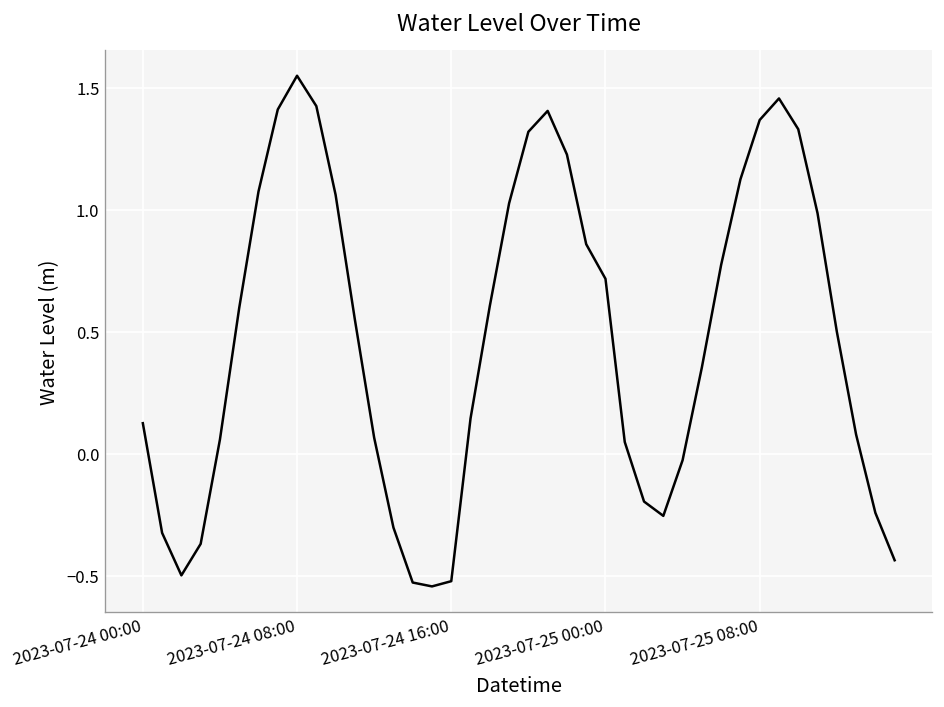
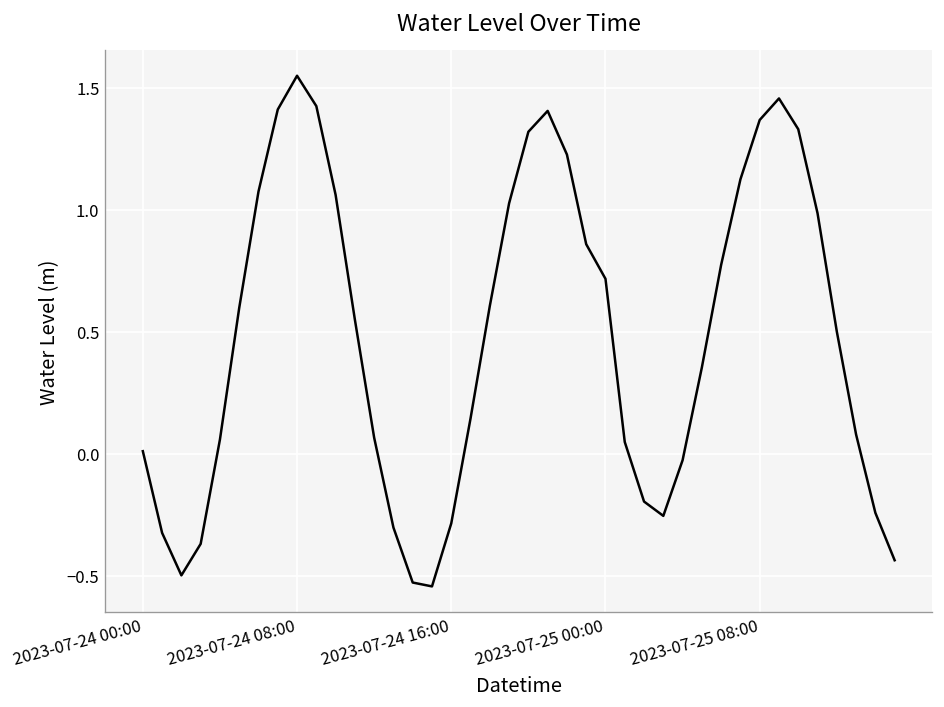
2023-07-24 00:00: 0.13 -> 0.01
2023-07-24 16:00: -0.52 -> -0.28
